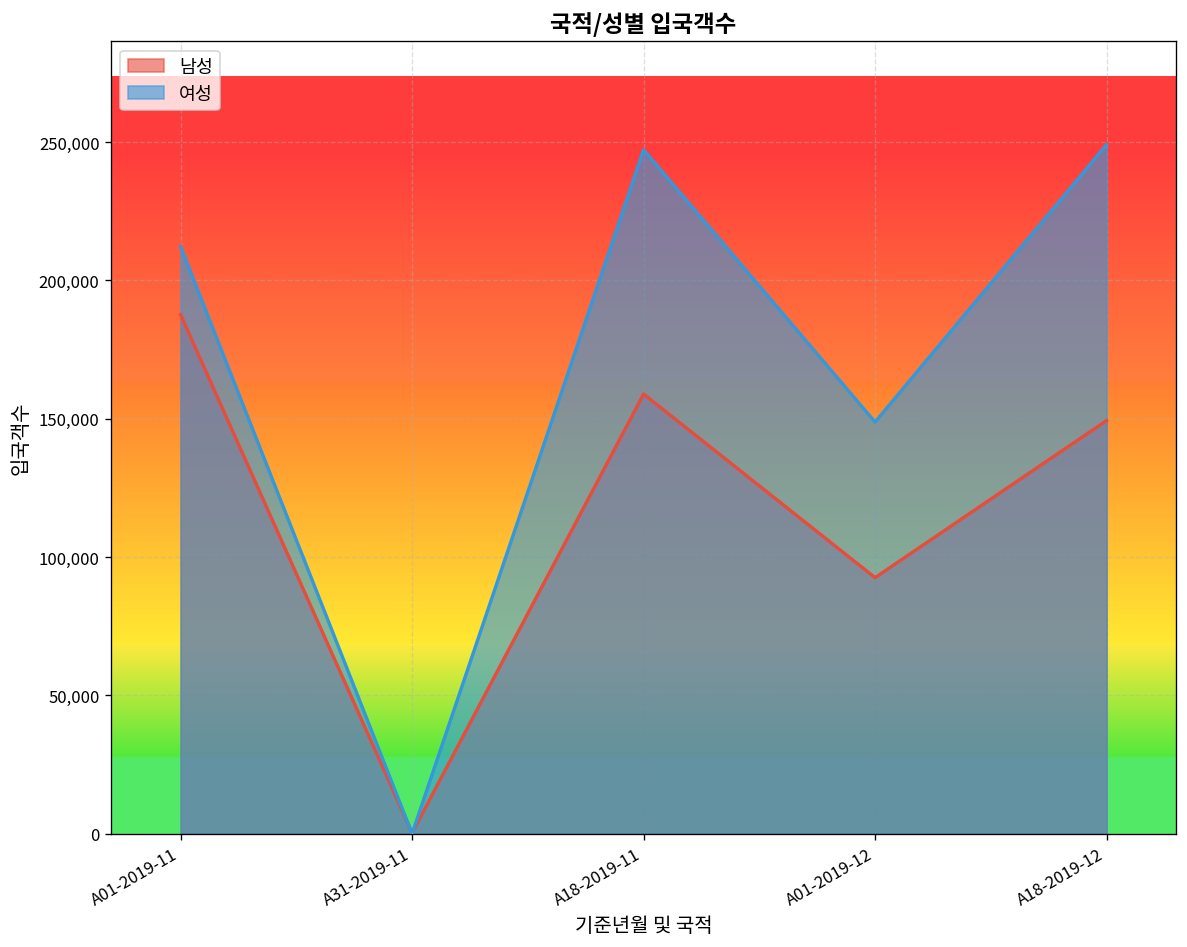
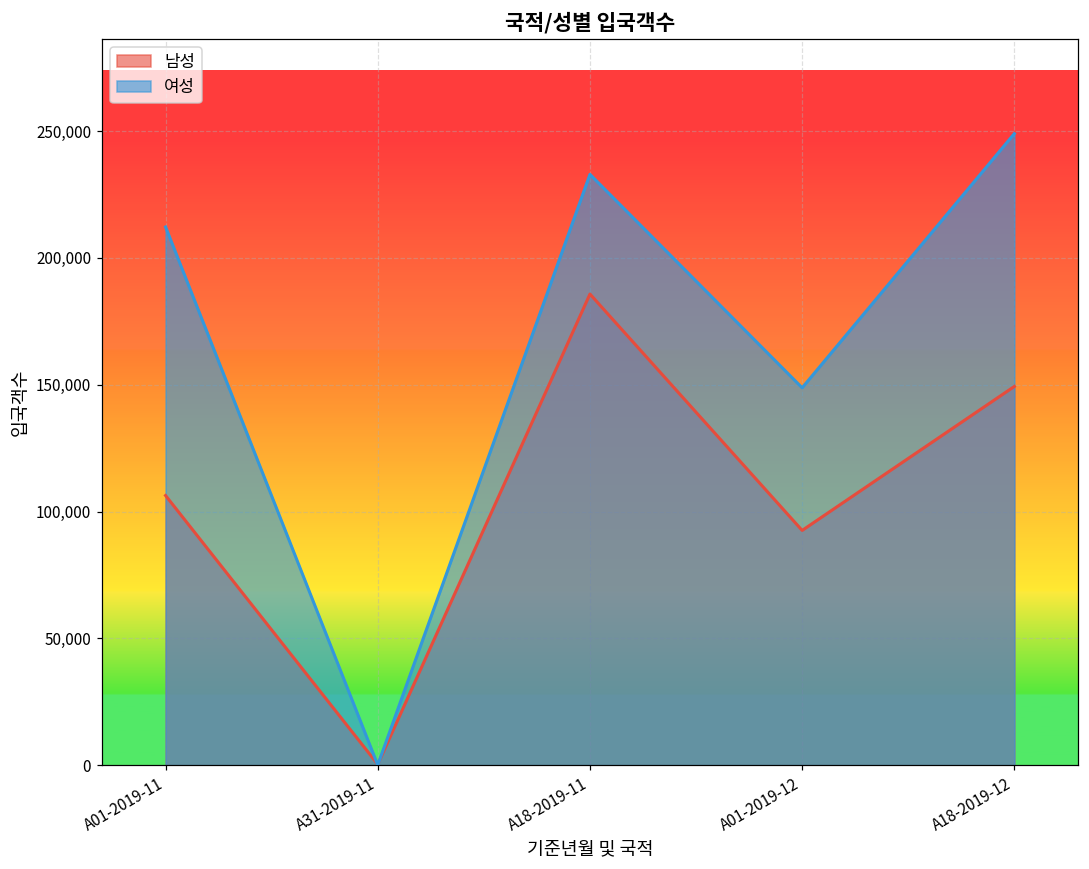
남성, A01-2019-11: 188,000 -> 106,000
남성, A18-2019-11: 159,000 -> 186,000
여성, A18-2019-11: 247,000 -> 233,000
